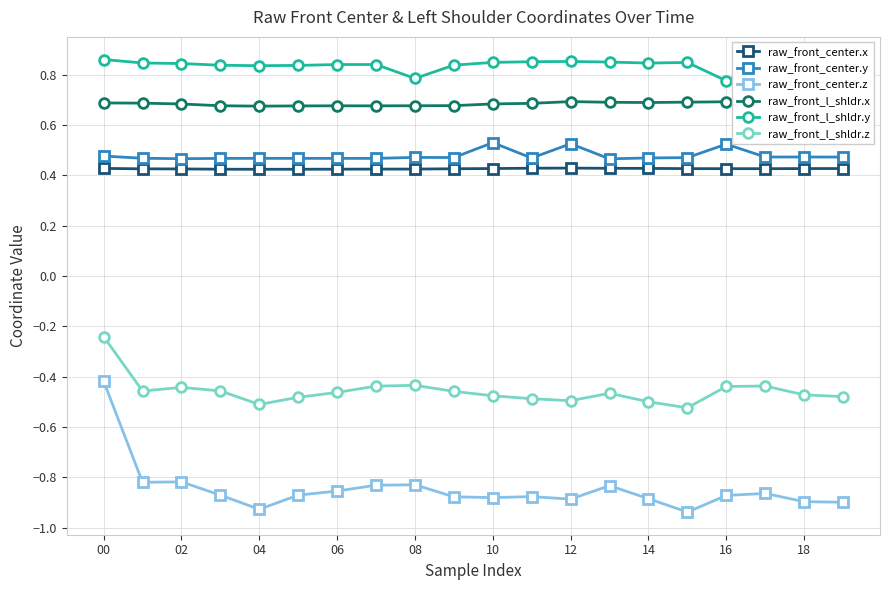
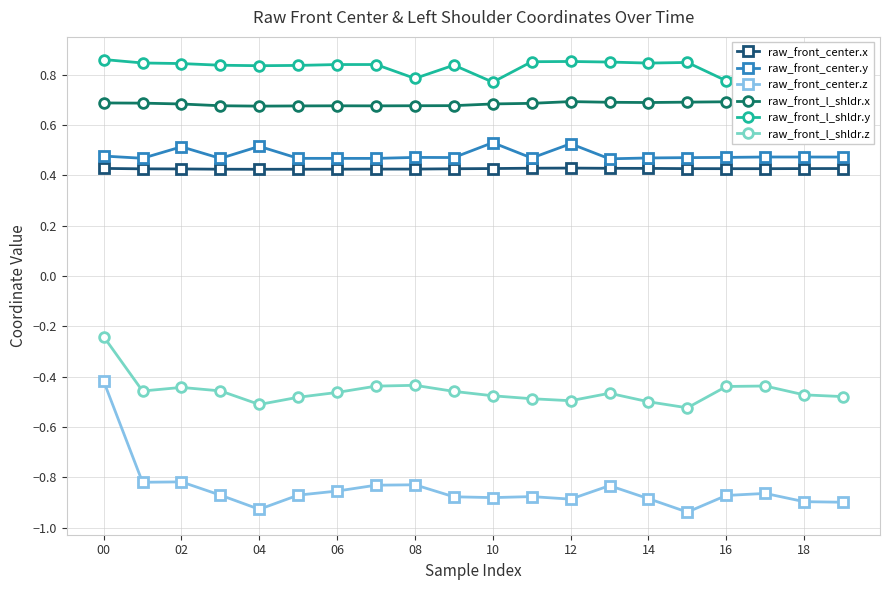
raw_front_center.y, 02: 0.47 -> 0.51
raw_front_center.y, 04: 0.47 -> 0.52
raw_front_l_shldr.y, 10: 0.85 -> 0.77
raw_front_center.y, 16: 0.52 -> 0.47
